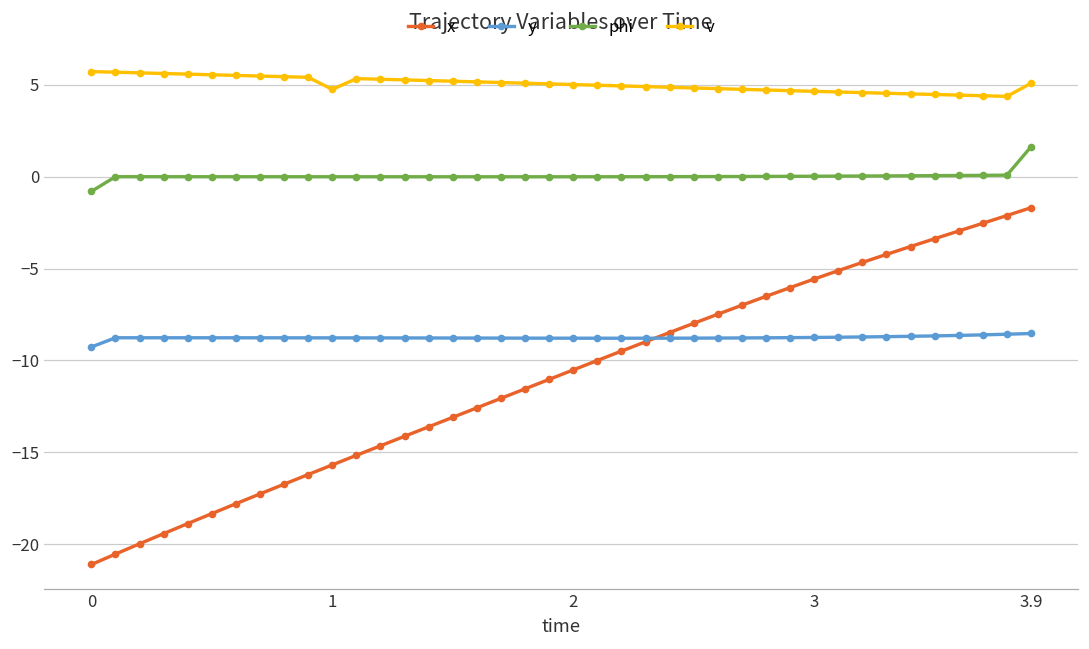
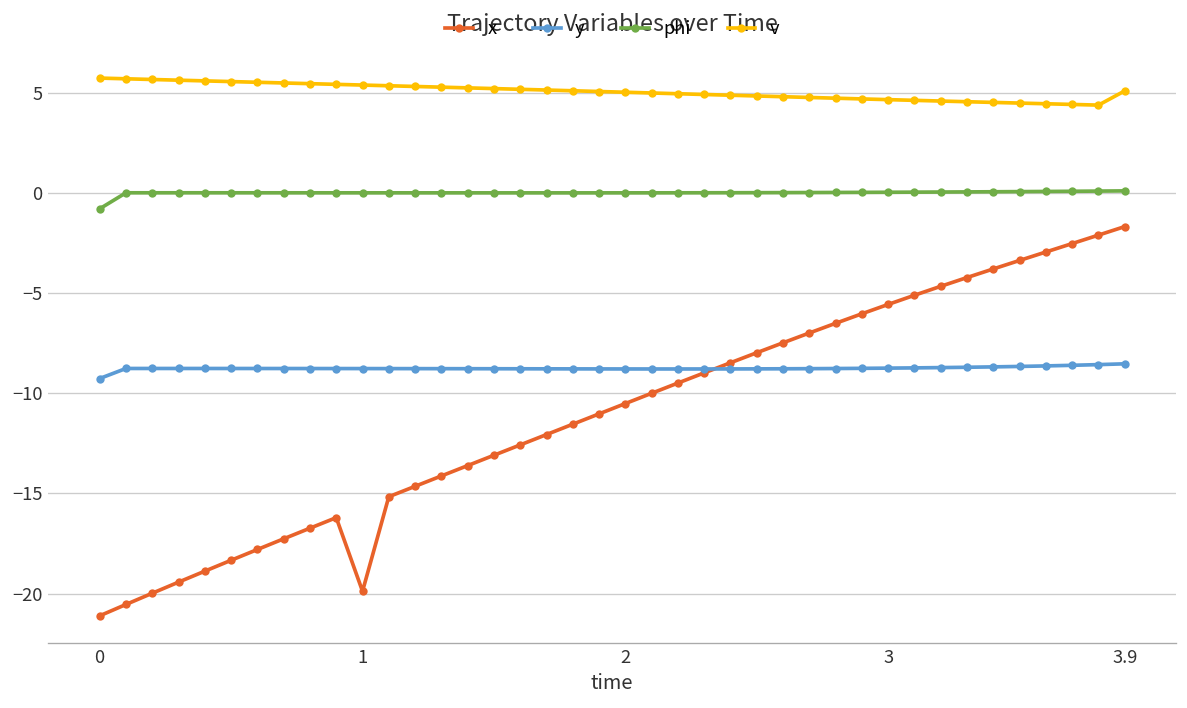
x, 1: -15.7 -> -19.9
v, 1: 4.8 -> 5.4
phi, 3.9: 1.6 -> 0.1
